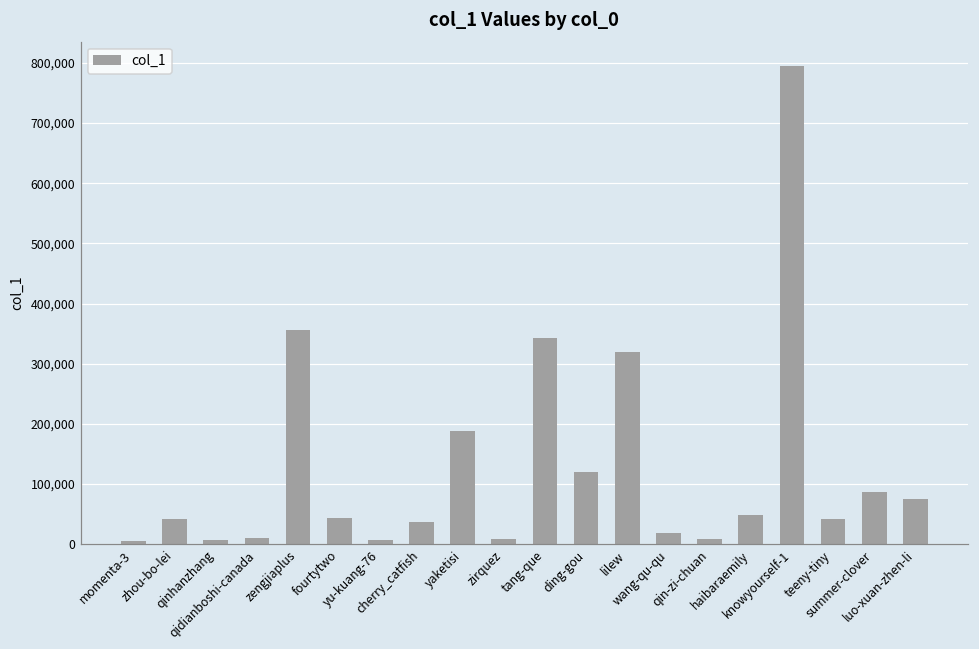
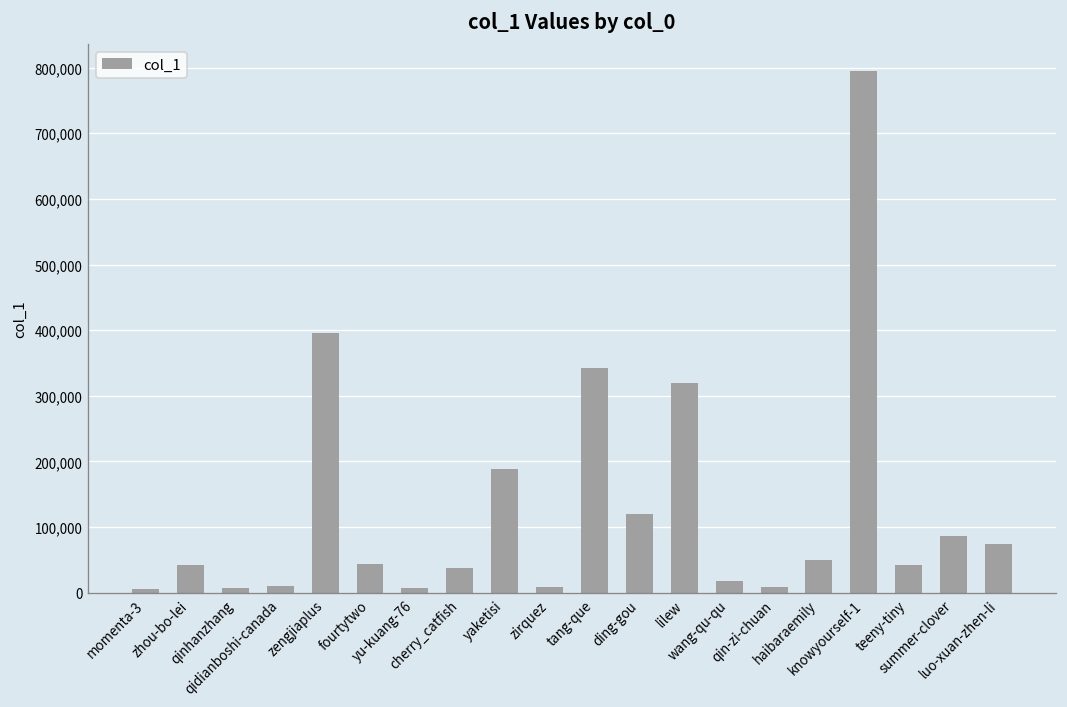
zengjiaplus: 360,000 -> 400,000
